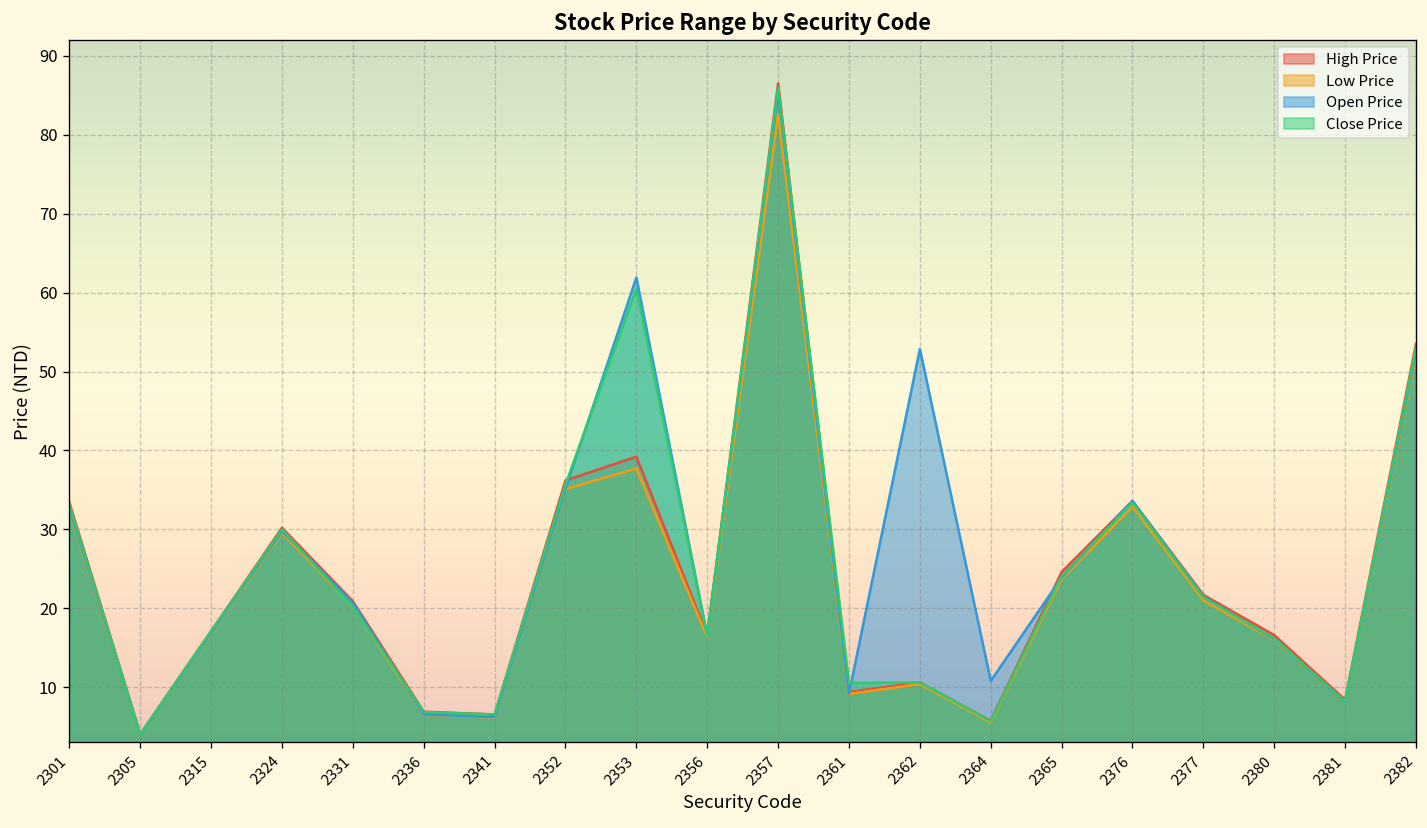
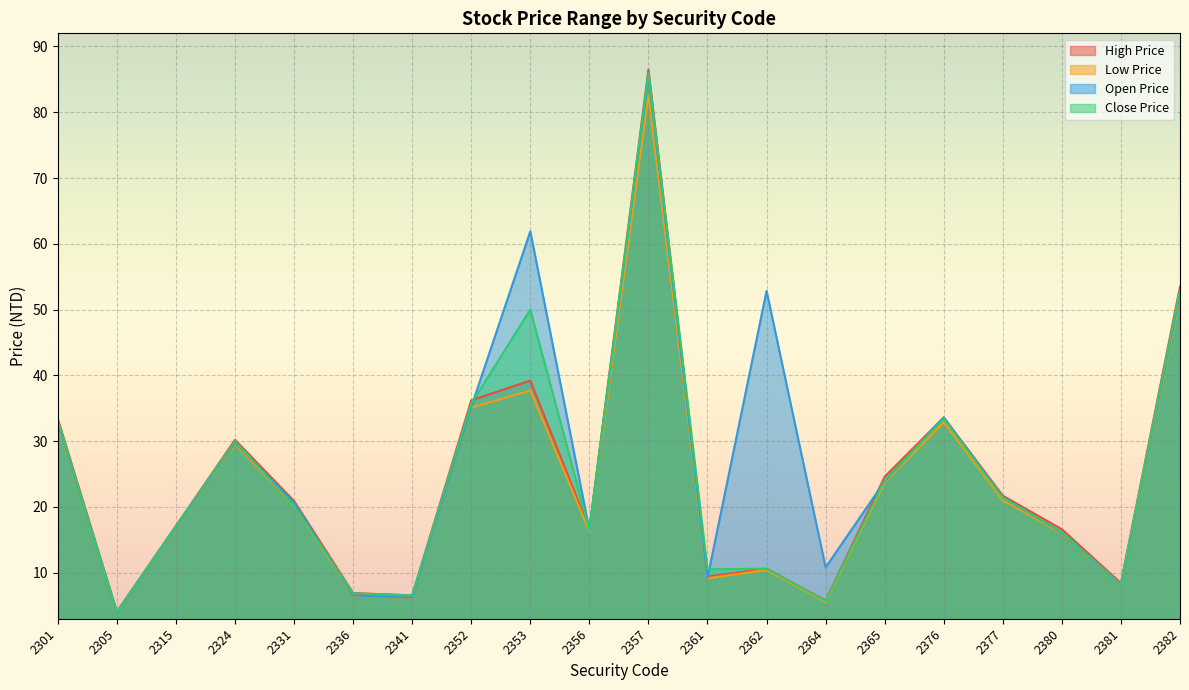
Close Price, 2353: 61 -> 50
